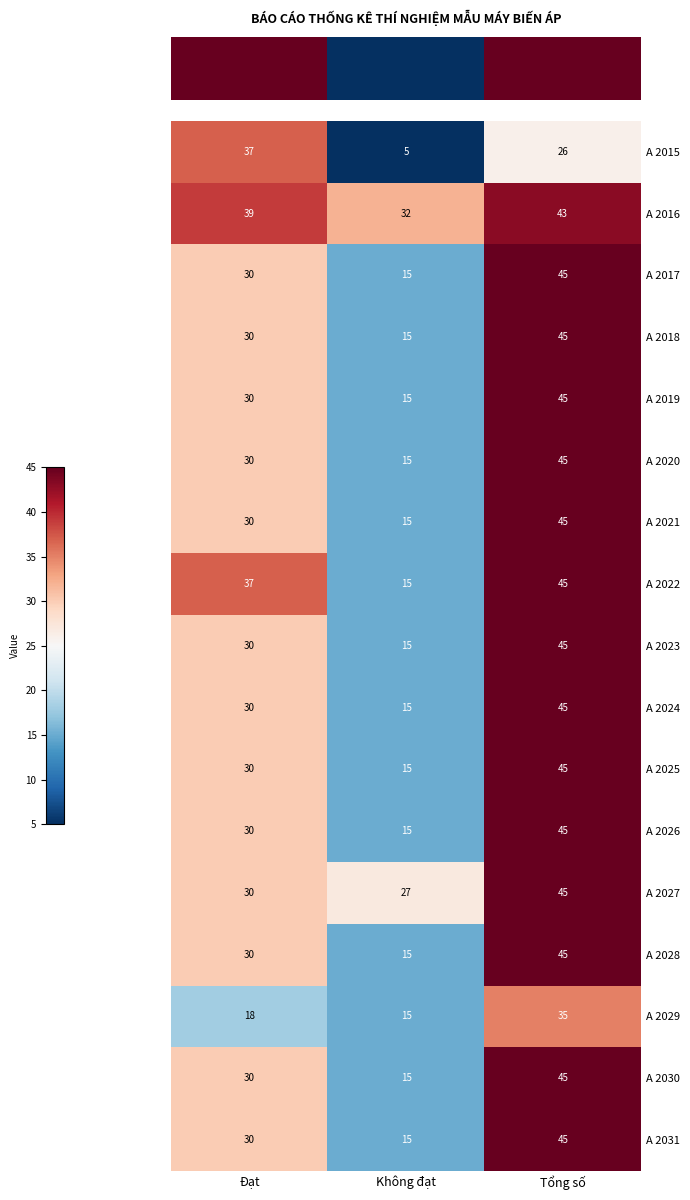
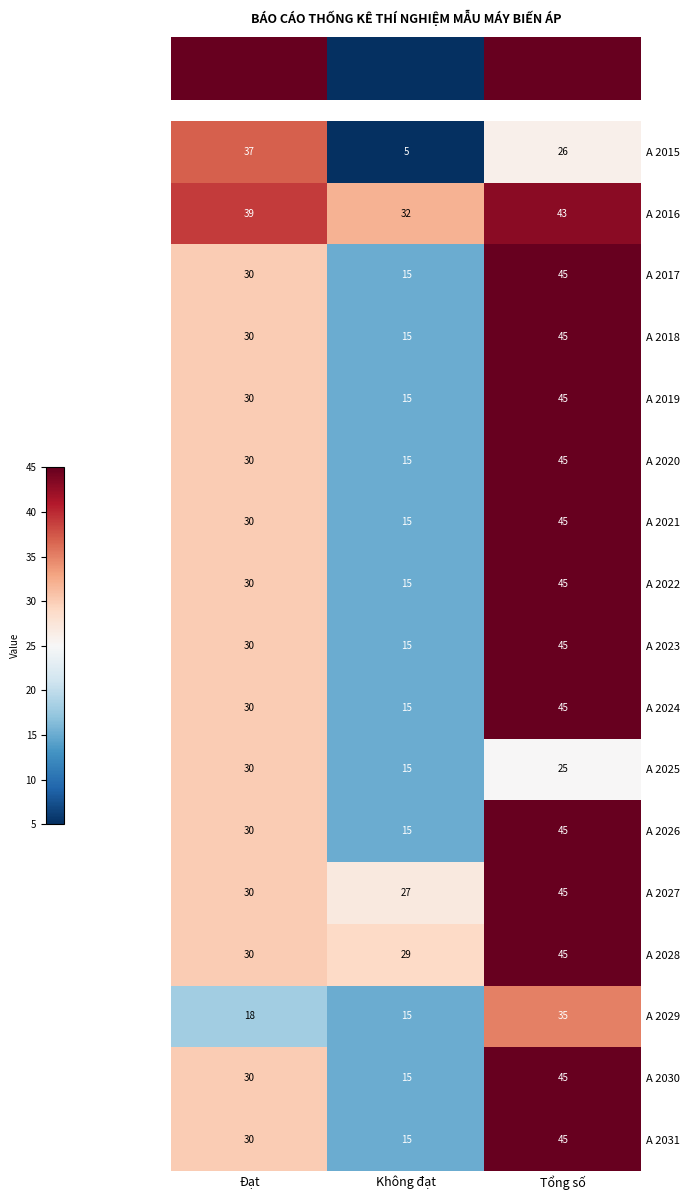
A 2022, Đạt: 37 -> 30
A 2025, Tổng số: 45 -> 25
A 2028, Không đạt: 15 -> 29
